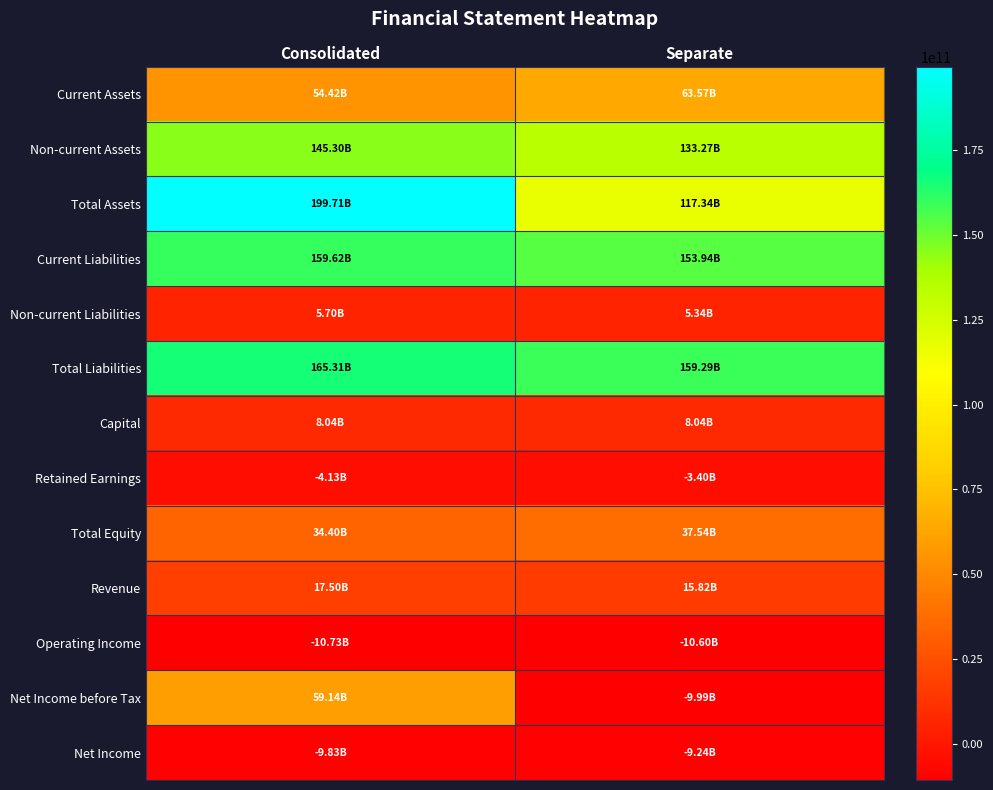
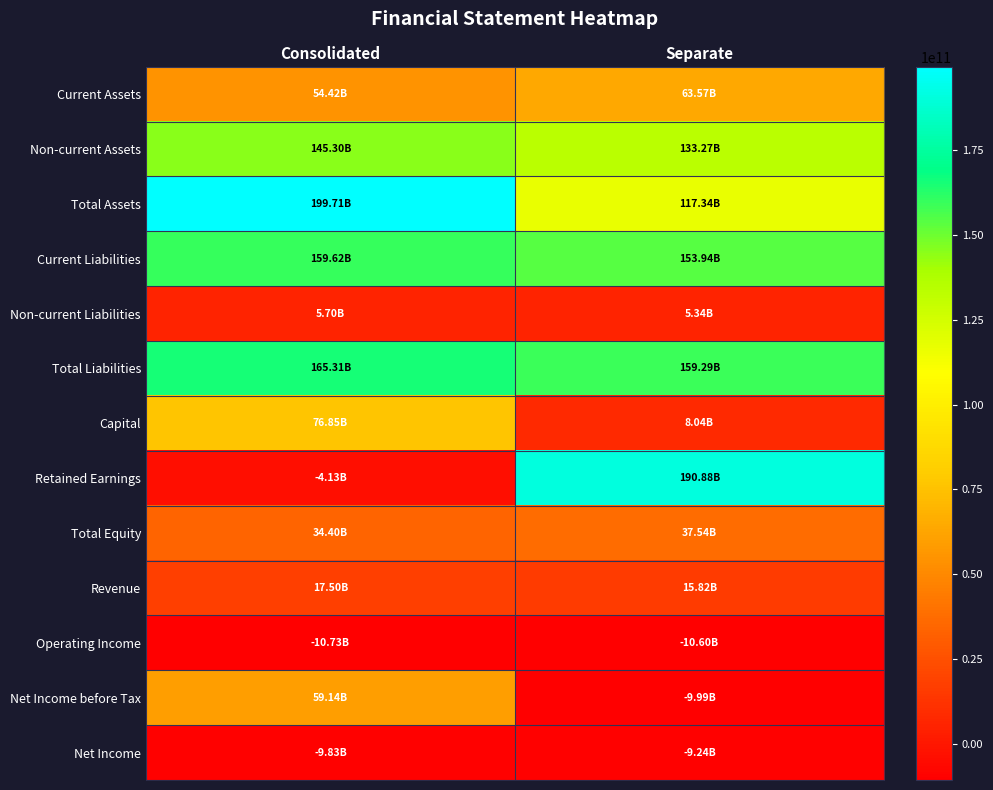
Capital, Consolidated: 8.04B -> 76.85B
Retained Earnings, Separate: -3.40B -> 190.88B
